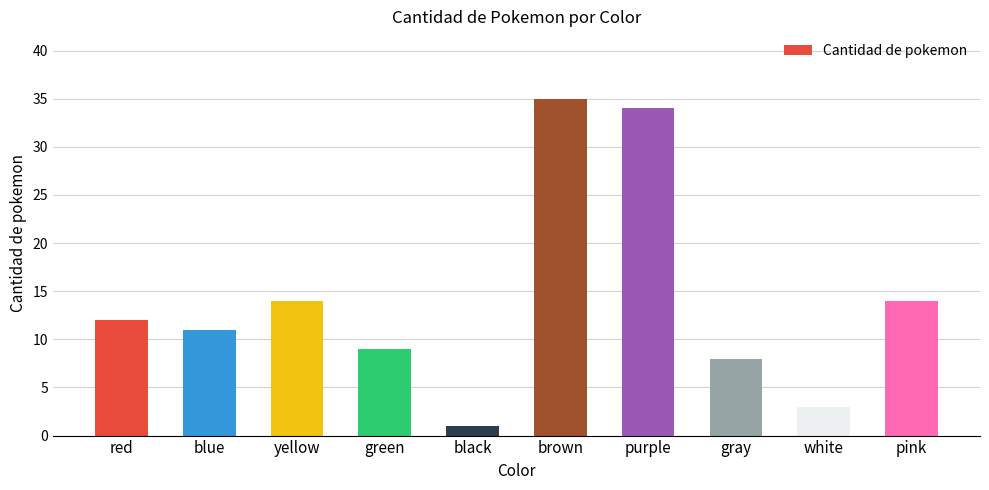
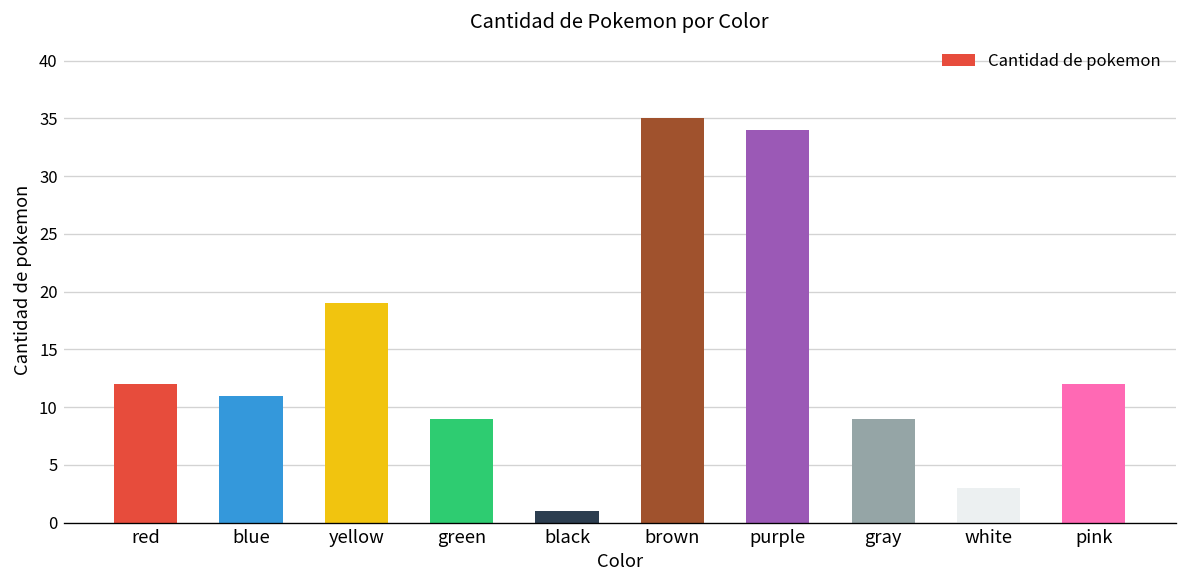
yellow: 14 -> 19
gray: 8 -> 9
pink: 14 -> 12
